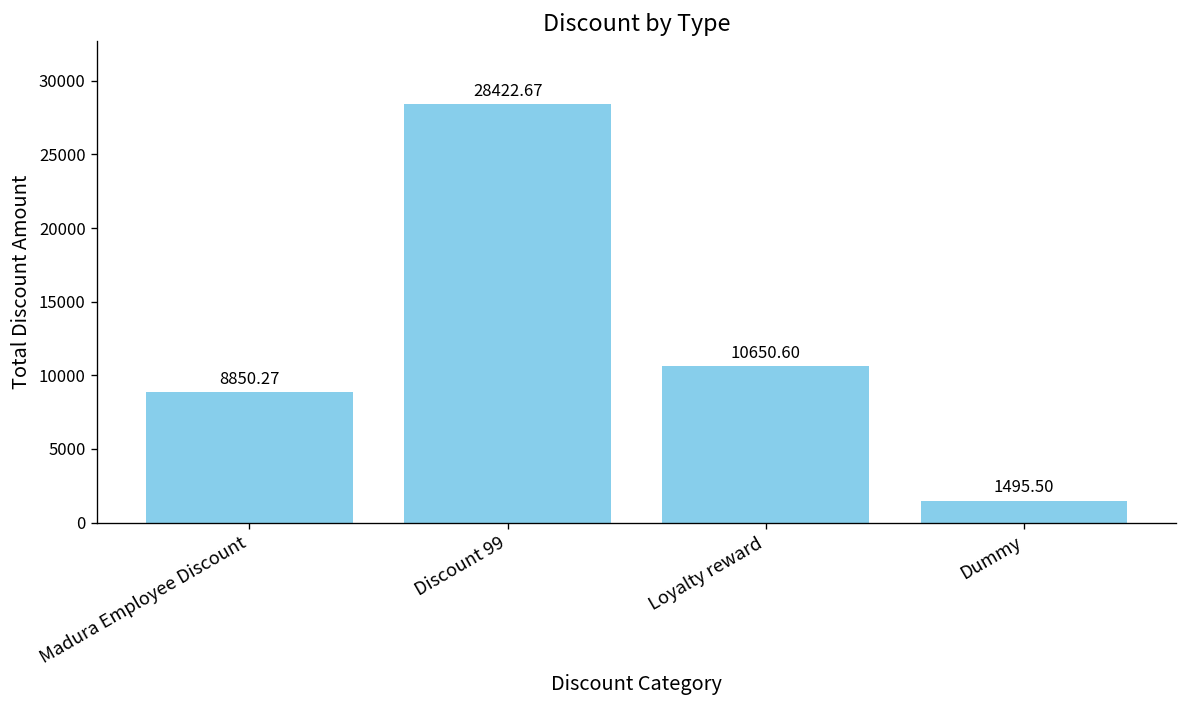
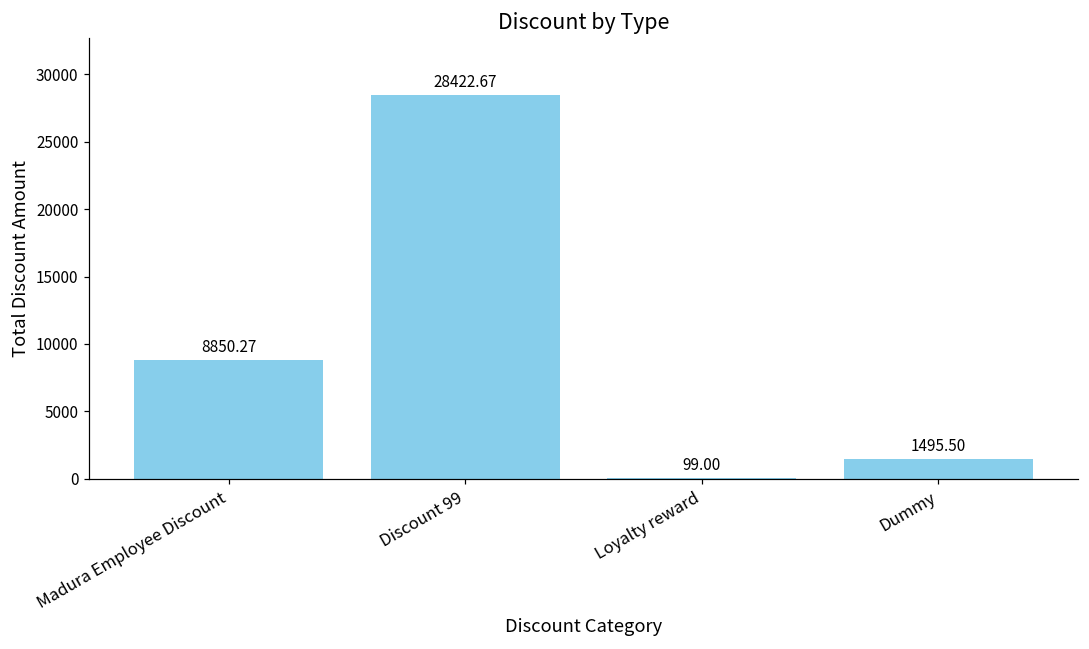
Loyalty reward: 10650.60 -> 99.00
